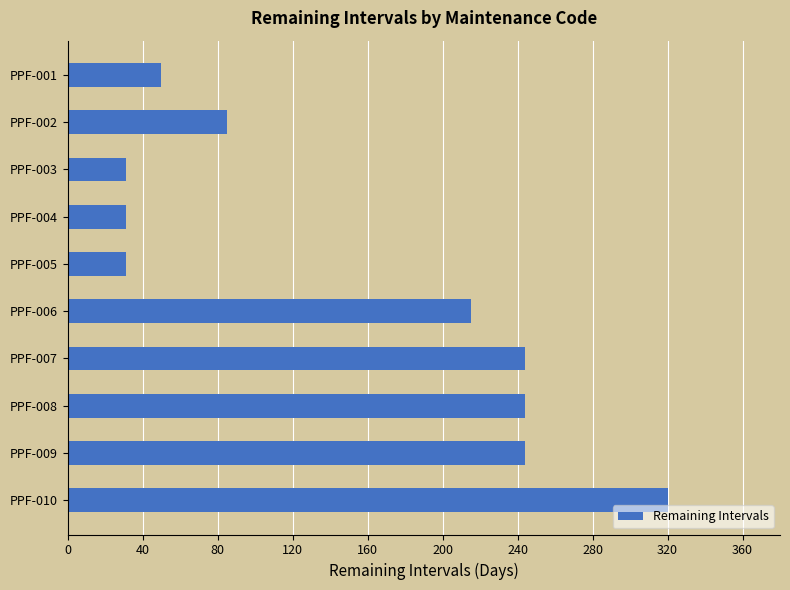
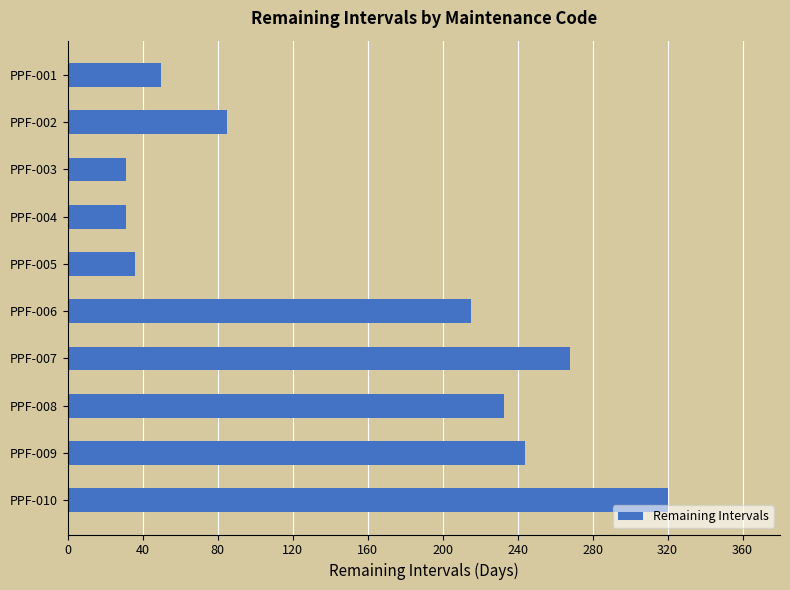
PPF-005: 31 -> 36
PPF-007: 244 -> 268
PPF-008: 244 -> 233
